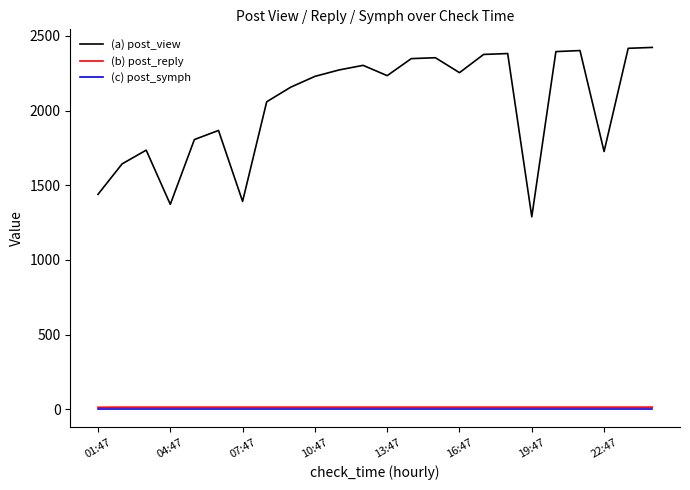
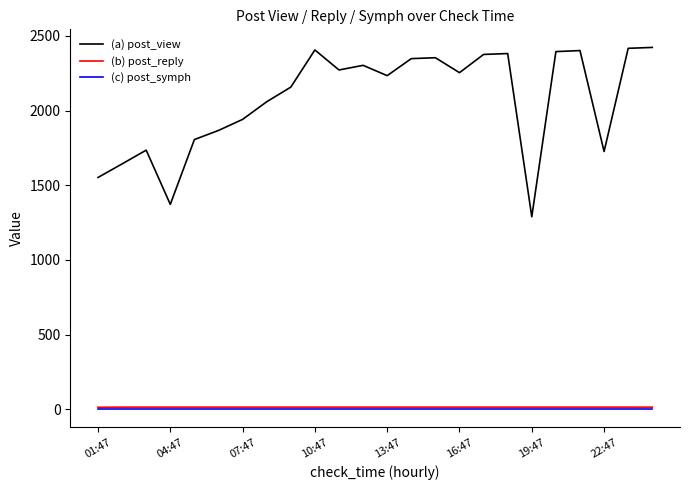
(a) post_view, 01:47: 1440 -> 1550
(a) post_view, 07:47: 1390 -> 1940
(a) post_view, 10:47: 2230 -> 2410
